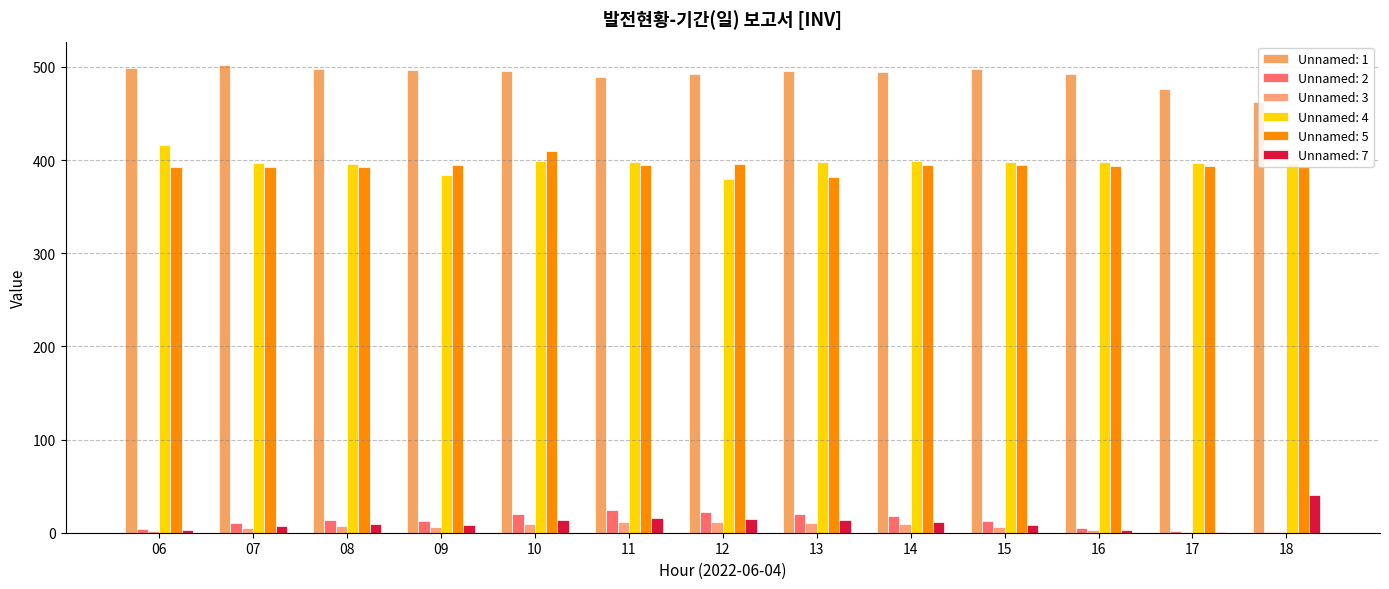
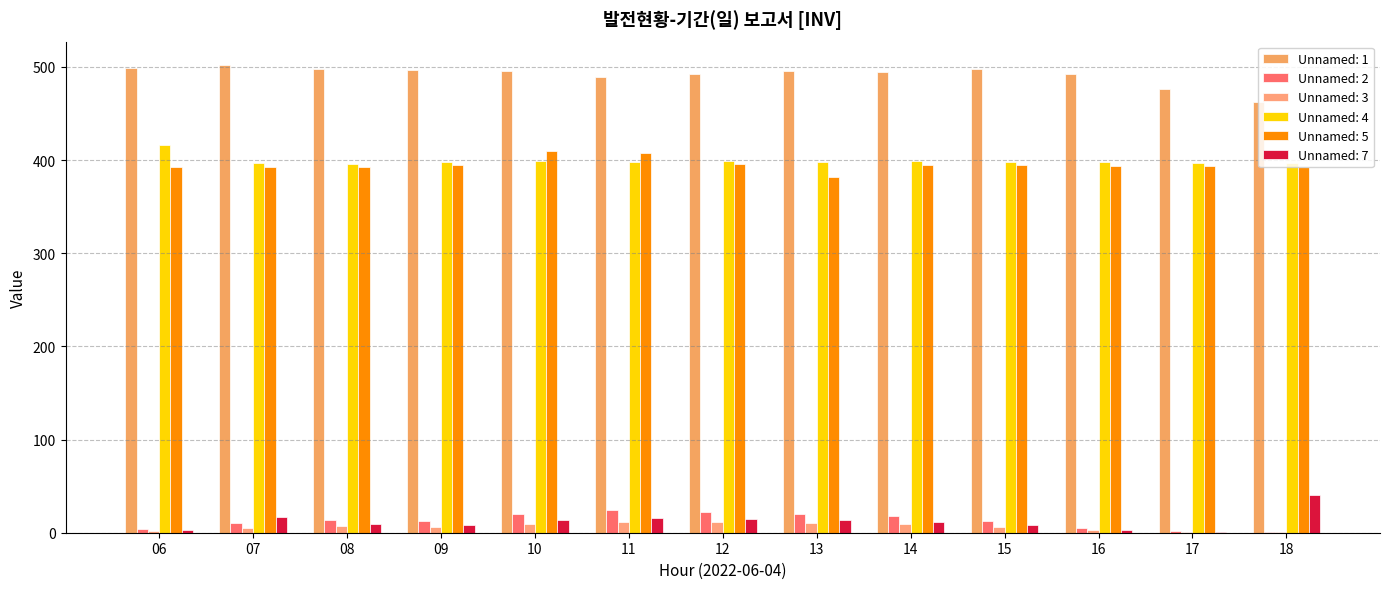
Unnamed: 7, 07: 10 -> 20
Unnamed: 4, 09: 380 -> 400
Unnamed: 5, 11: 390 -> 410
Unnamed: 4, 12: 380 -> 400
